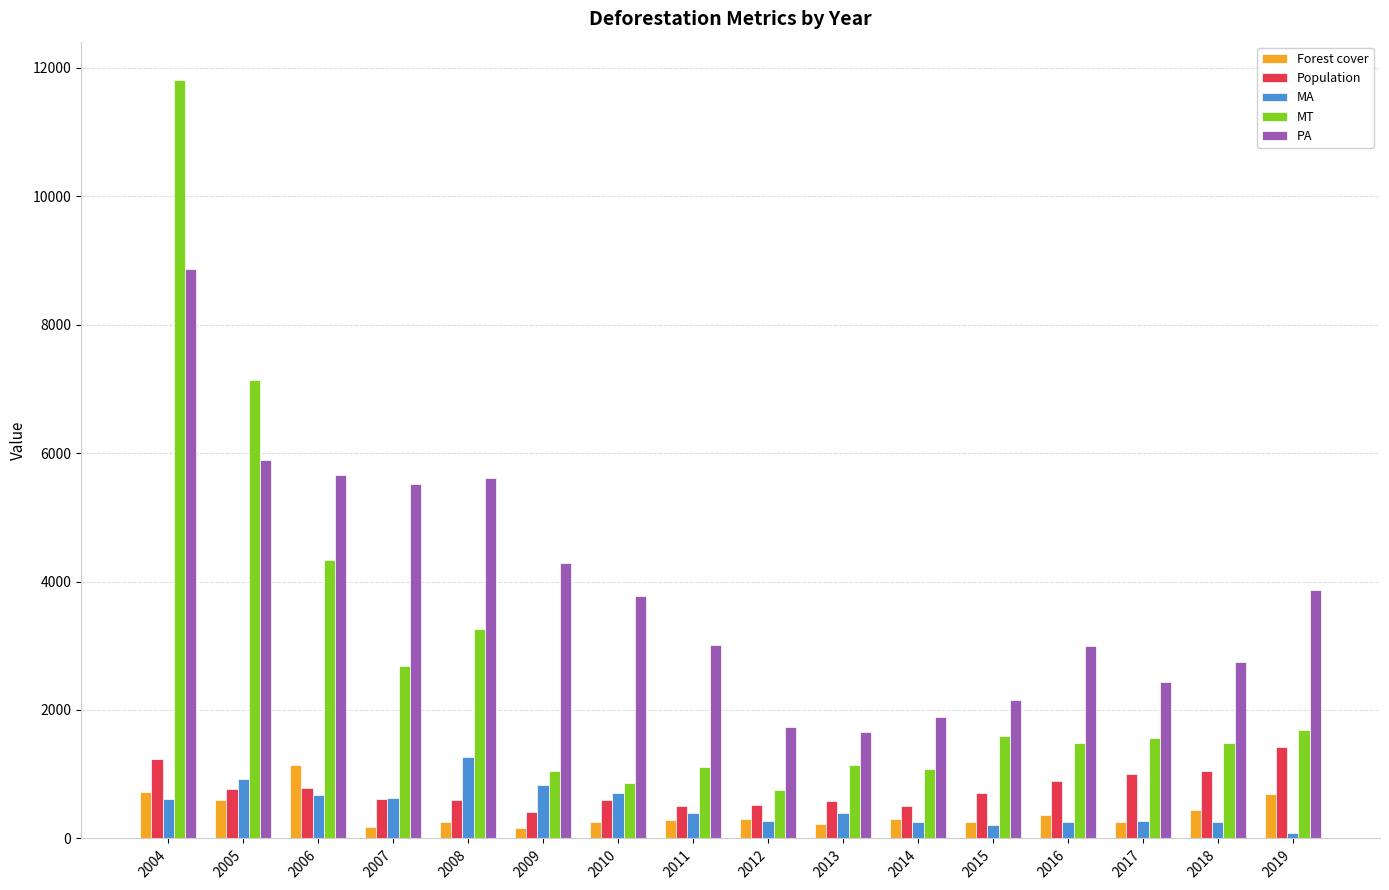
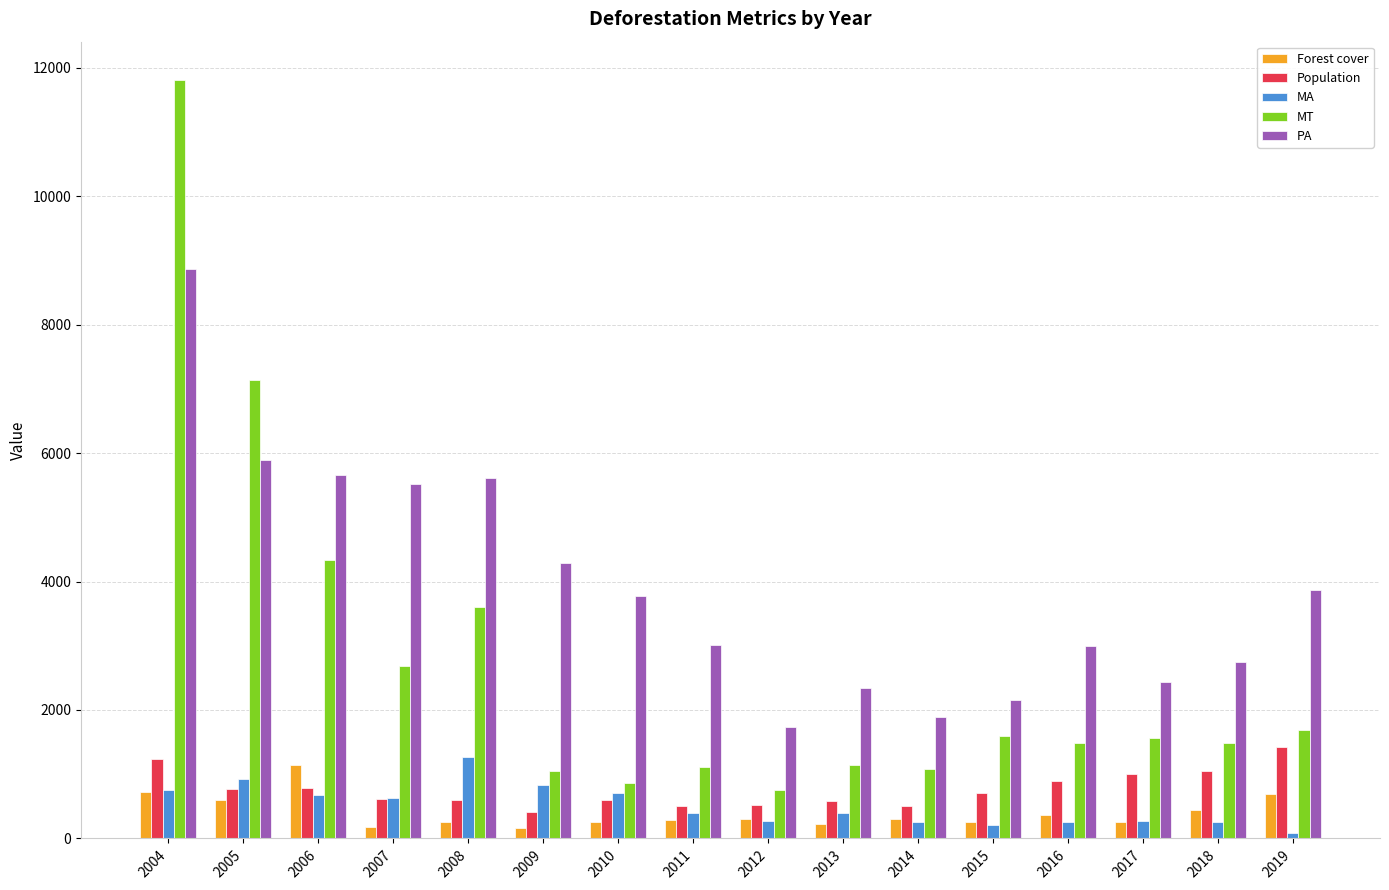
MA, 2004: 600 -> 800
MT, 2008: 3300 -> 3600
PA, 2013: 1700 -> 2300
